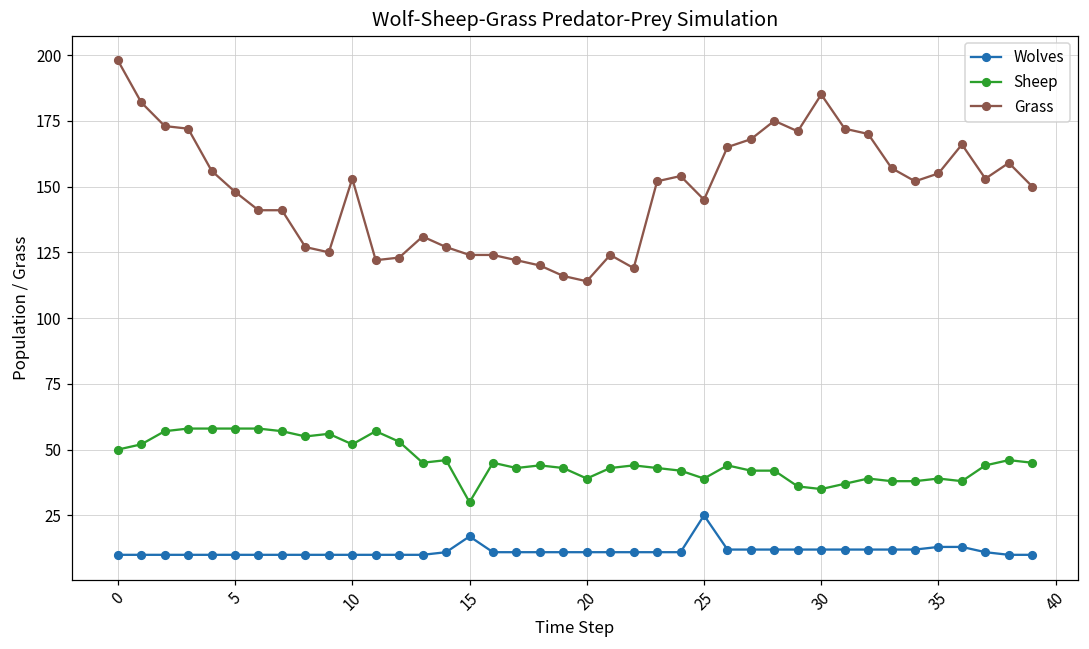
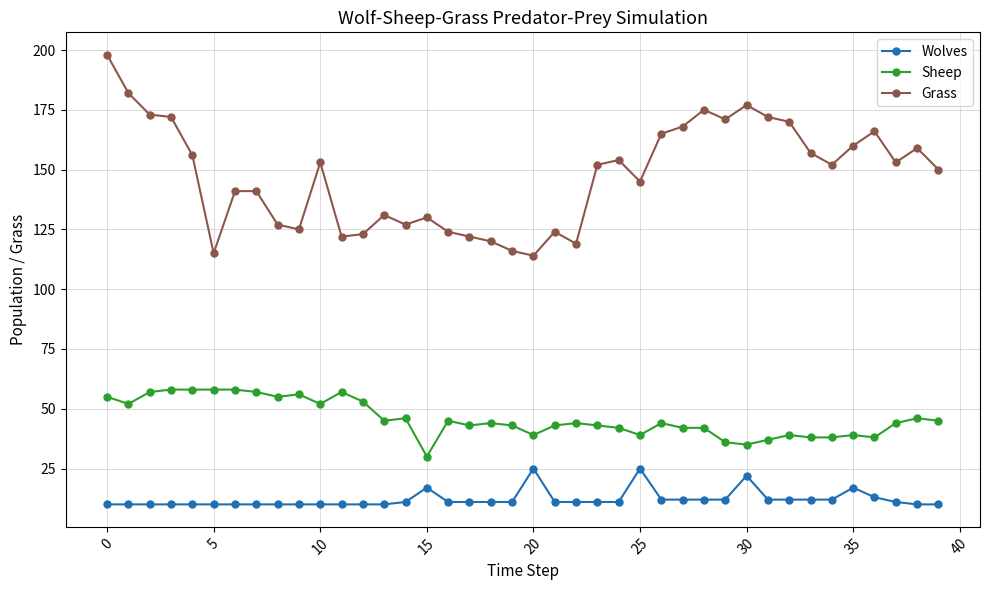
Sheep, 0: 50 -> 55
Grass, 5: 148 -> 115
Grass, 15: 124 -> 130
Wolves, 20: 11 -> 25
Wolves, 30: 12 -> 22
Grass, 30: 185 -> 177
Wolves, 35: 13 -> 17
Grass, 35: 155 -> 160
